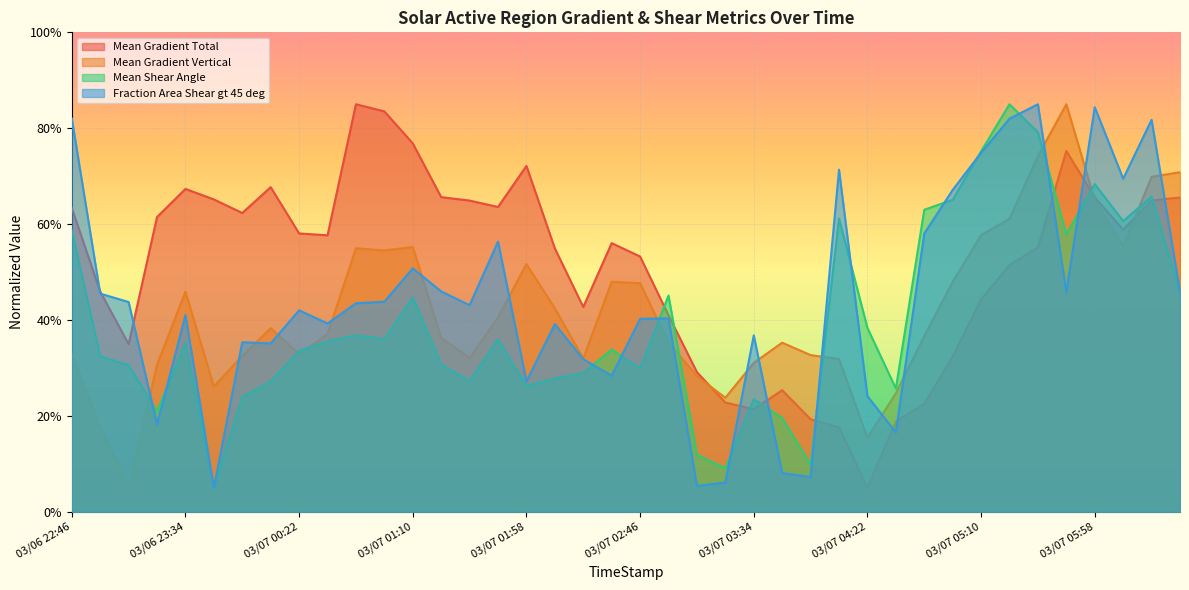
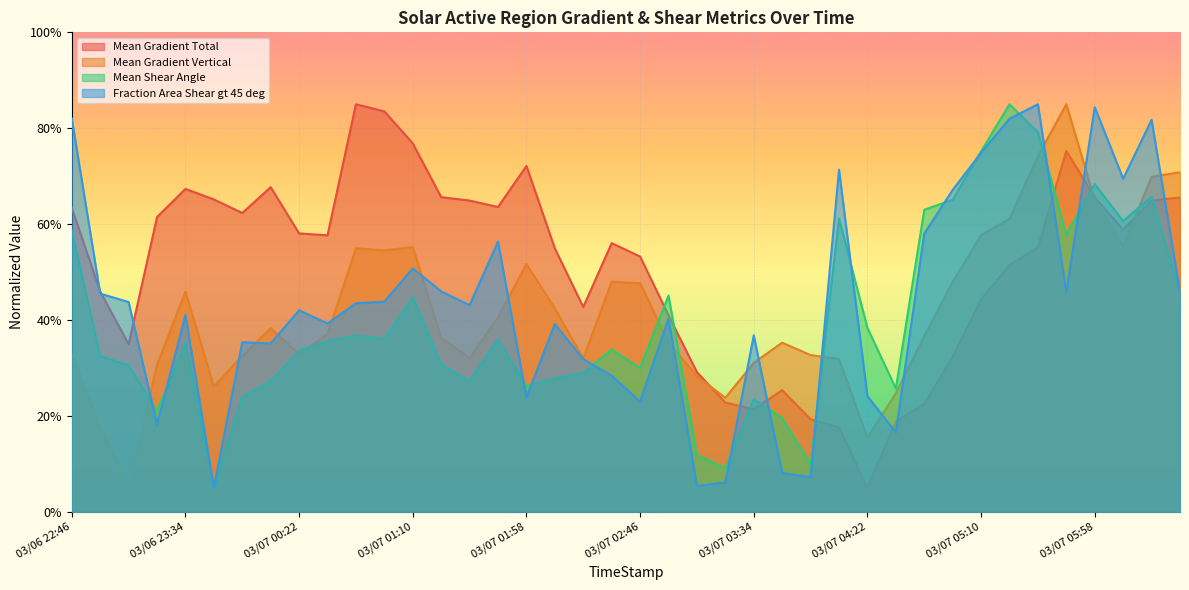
Fraction Area Shear gt 45 deg, 03/07 01:58: 27% -> 24%
Fraction Area Shear gt 45 deg, 03/07 02:46: 40% -> 23%
